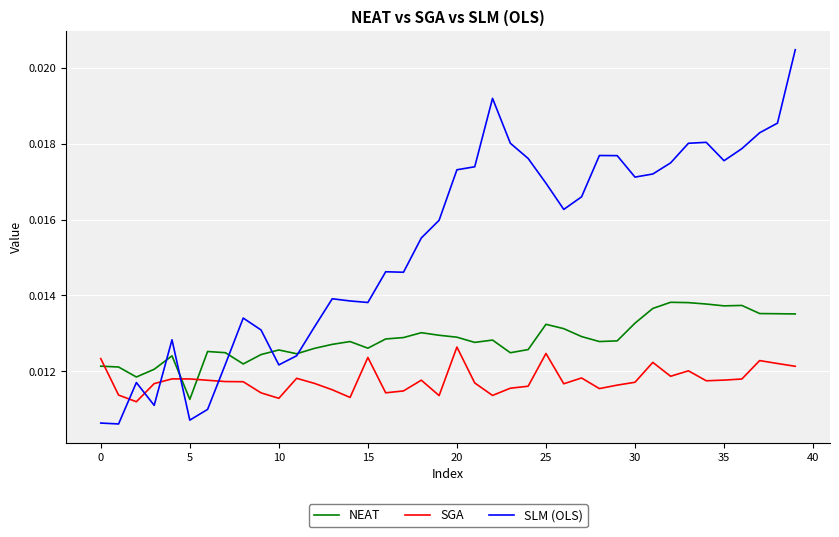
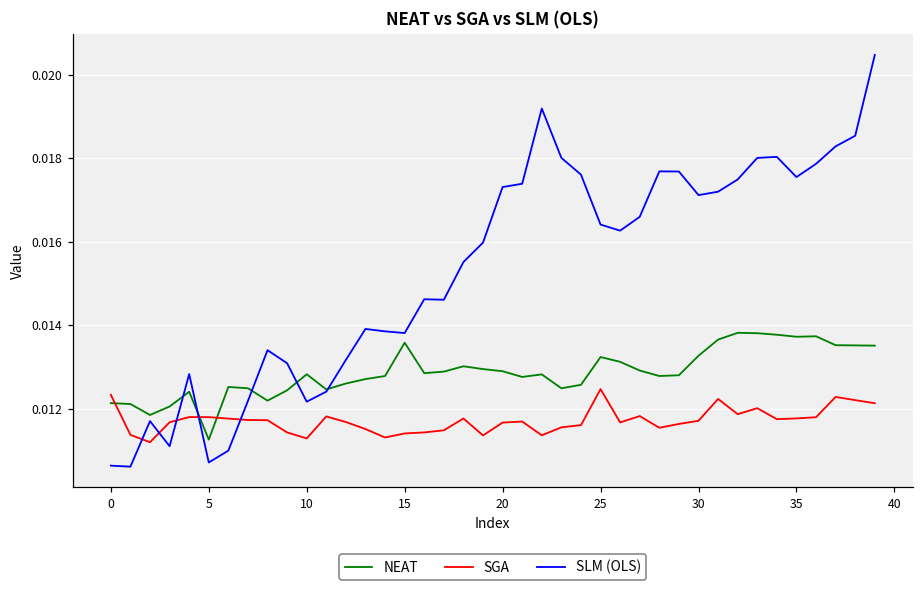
NEAT, 10: 0.0126 -> 0.0128
NEAT, 15: 0.0126 -> 0.0136
SGA, 15: 0.0124 -> 0.0114
SGA, 20: 0.0126 -> 0.0117
SLM (OLS), 25: 0.0170 -> 0.0164
